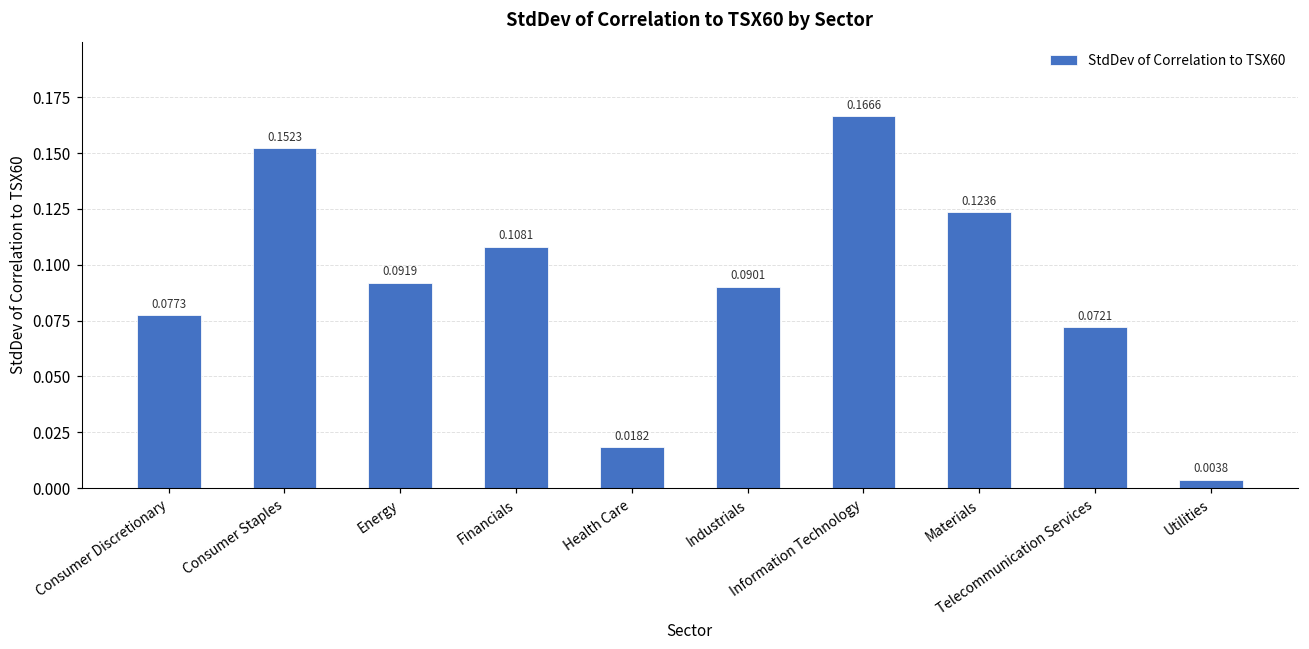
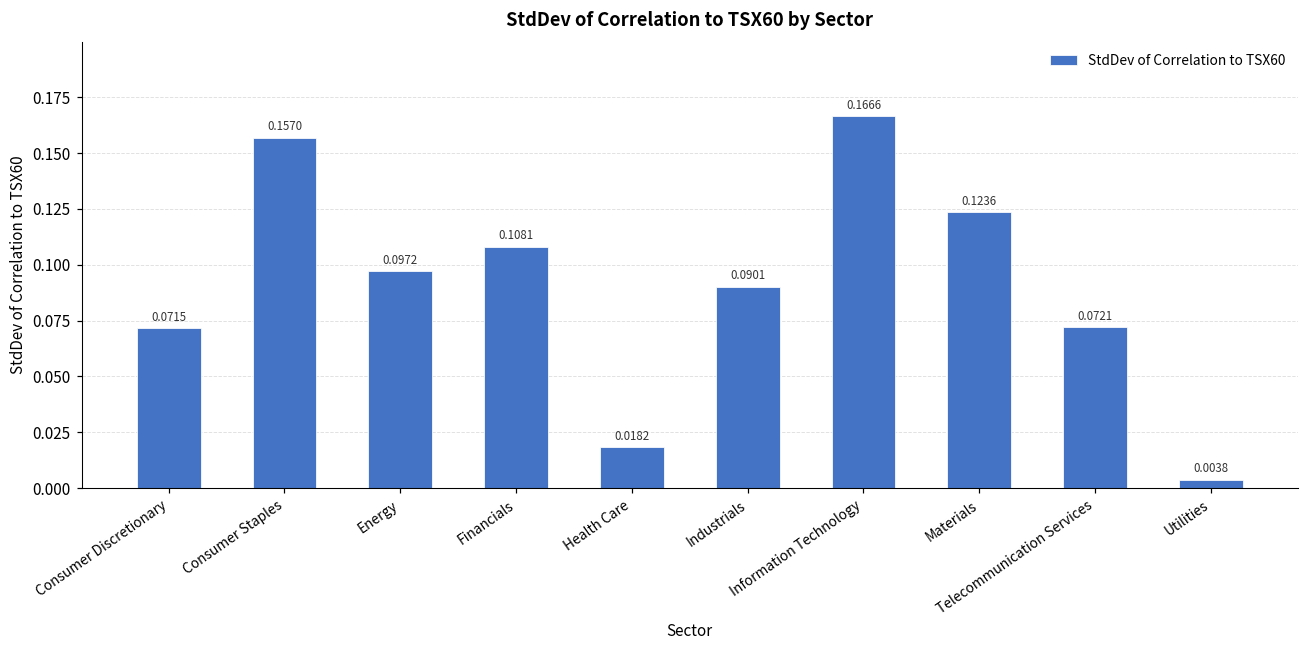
Consumer Discretionary: 0.0773 -> 0.0715
Consumer Staples: 0.1523 -> 0.1570
Energy: 0.0919 -> 0.0972
